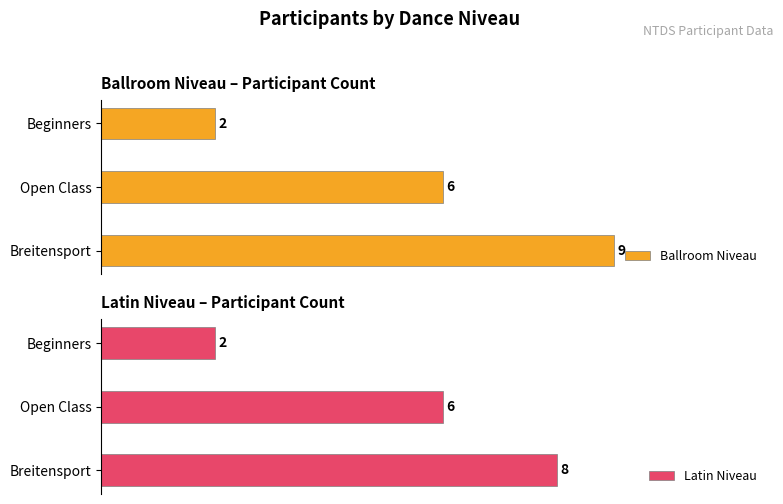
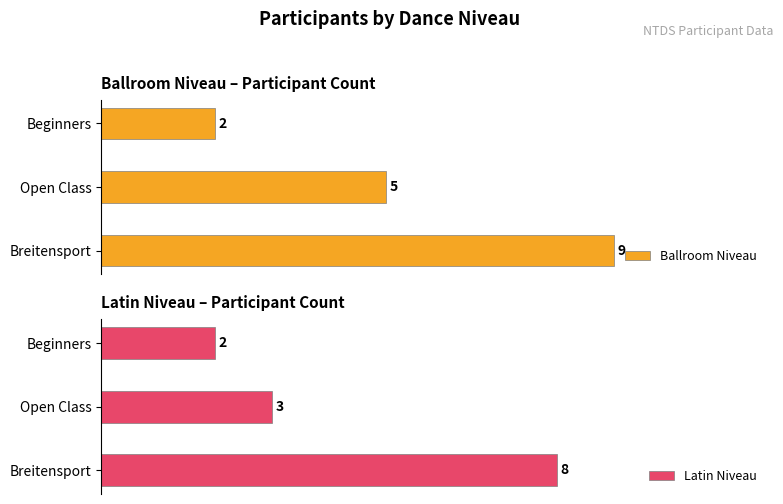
Ballroom Niveau – Participant Count, Open Class: 6 -> 5
Latin Niveau – Participant Count, Open Class: 6 -> 3
